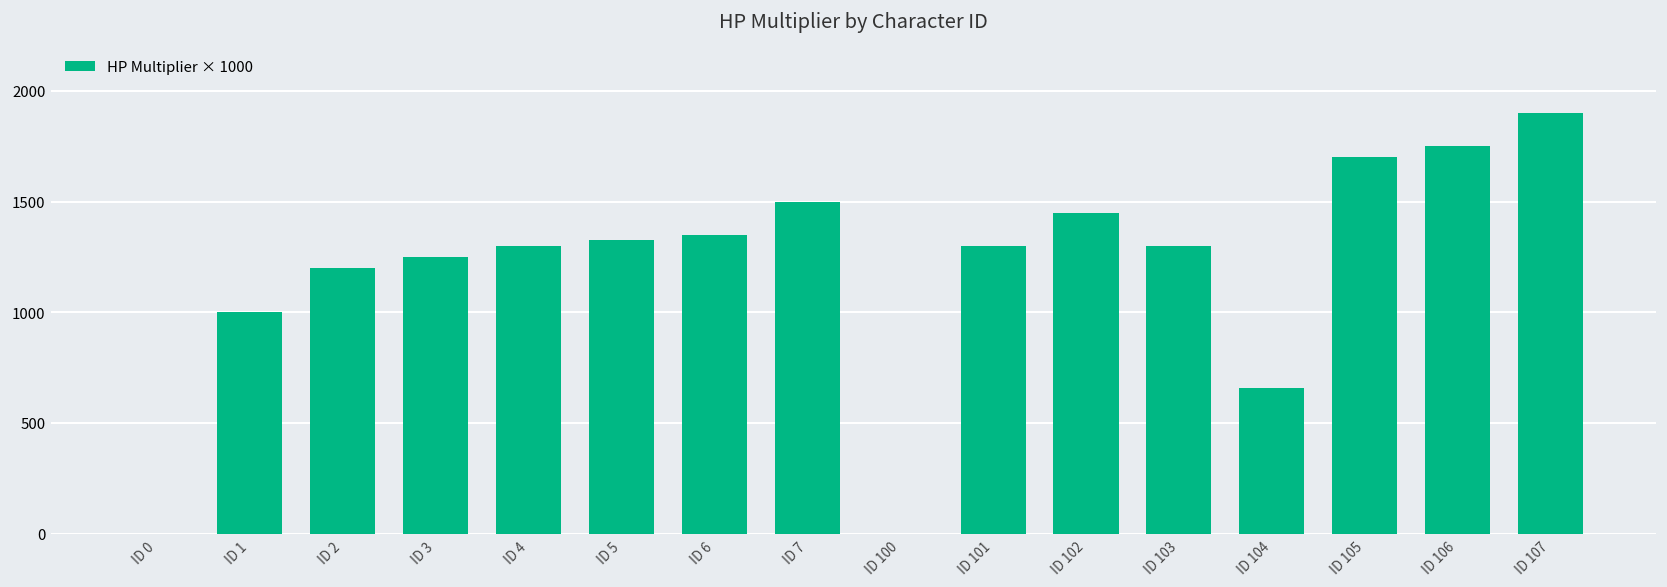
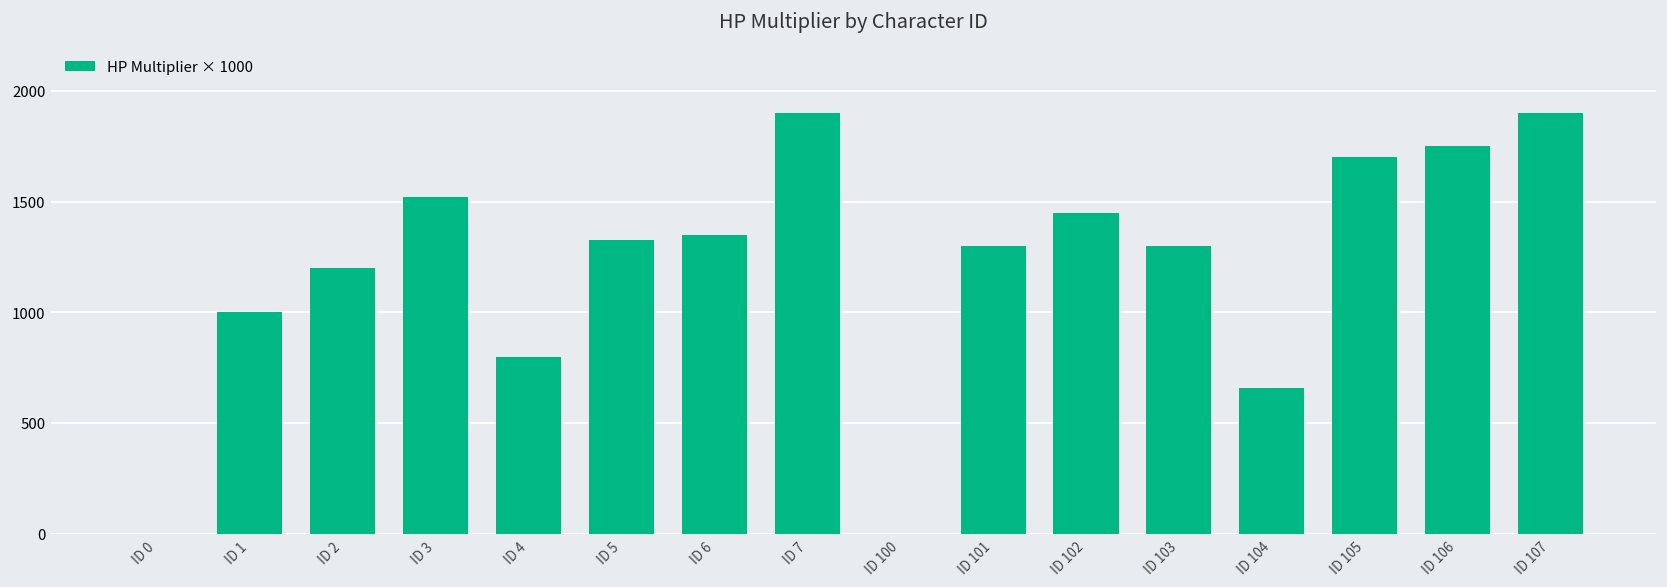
ID 3: 1250 -> 1520
ID 4: 1300 -> 800
ID 7: 1500 -> 1900
